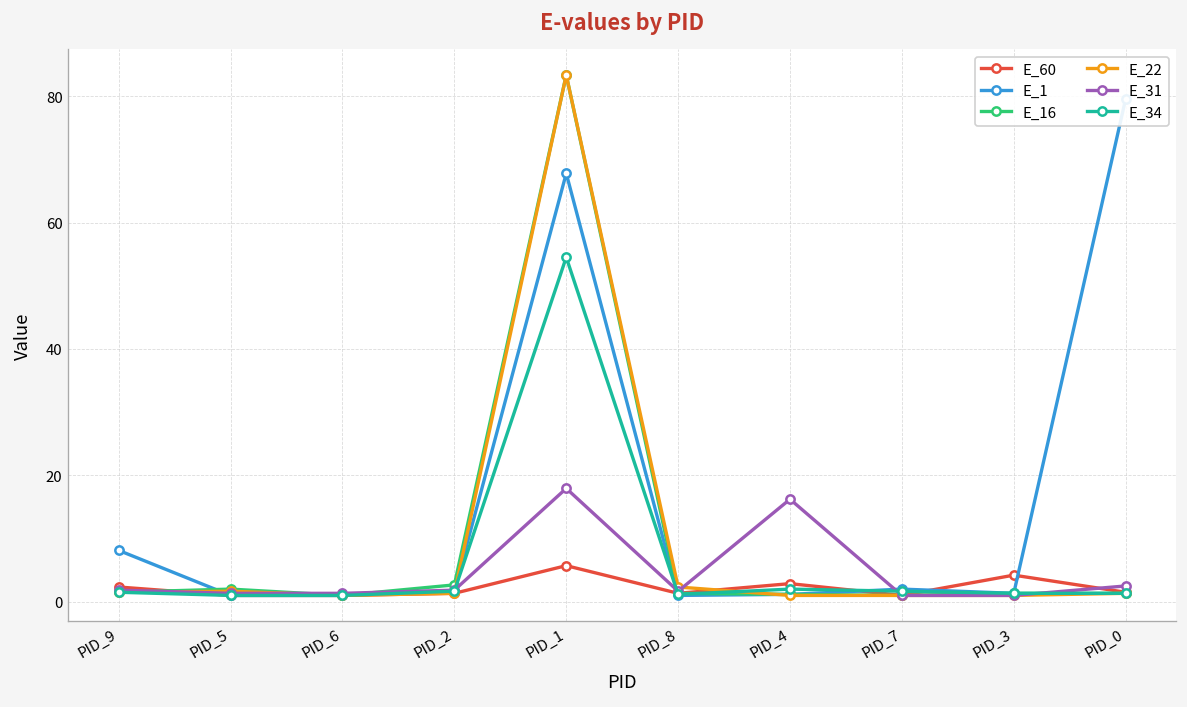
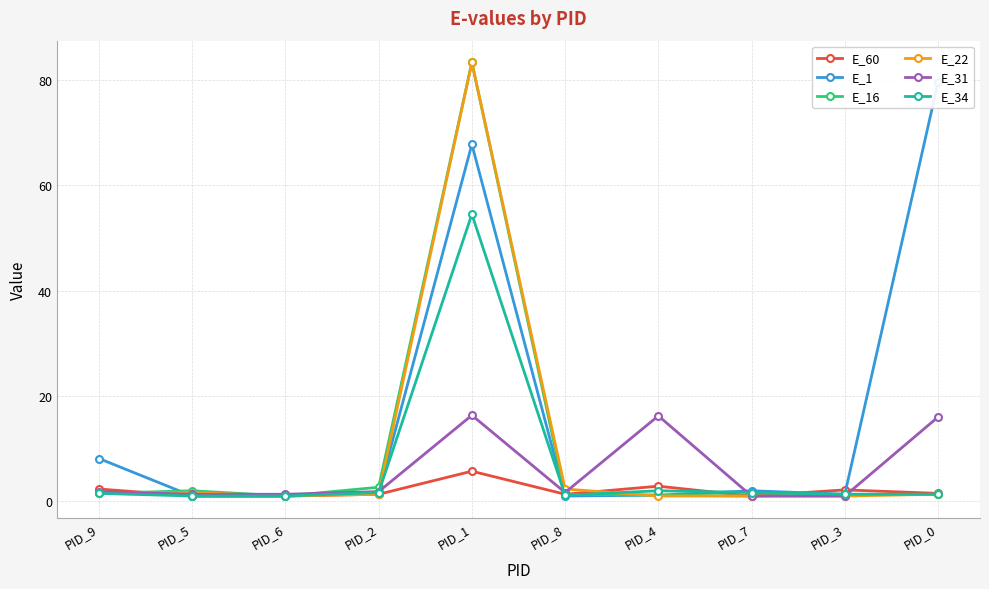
E_31, PID_1: 18 -> 16
E_60, PID_3: 4 -> 2
E_31, PID_0: 3 -> 16
